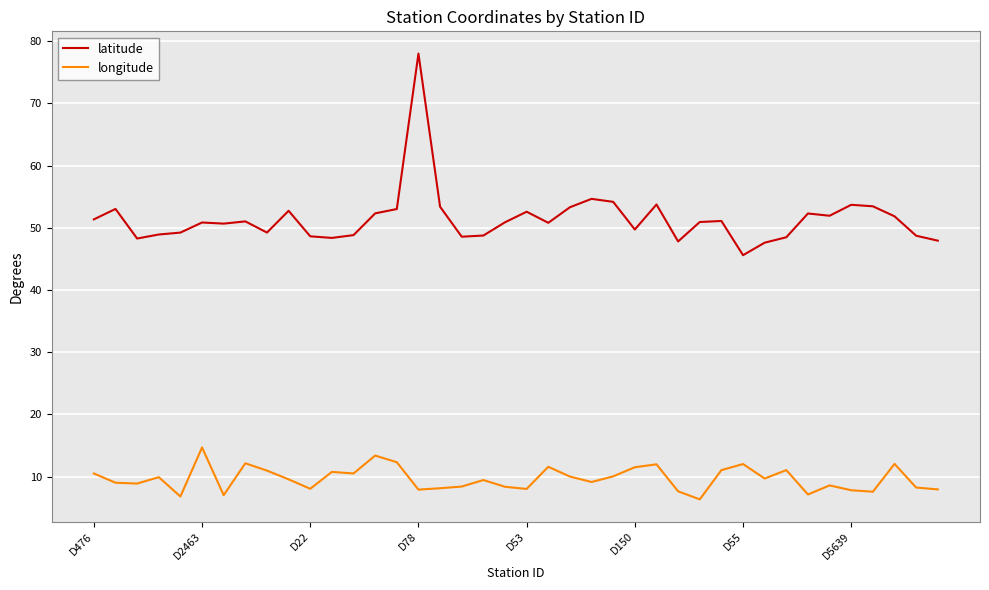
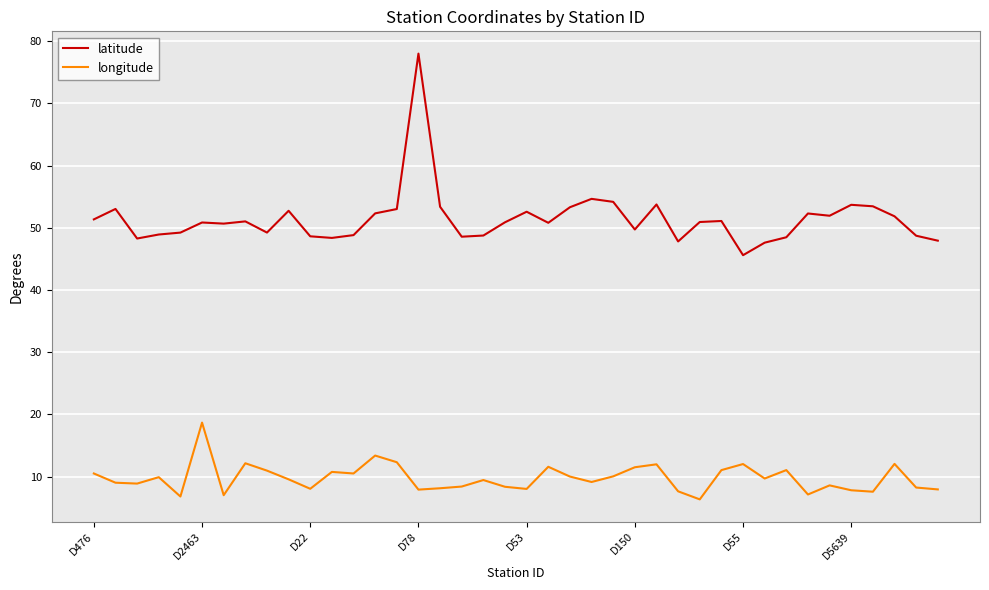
longitude, D2463: 15 -> 19
